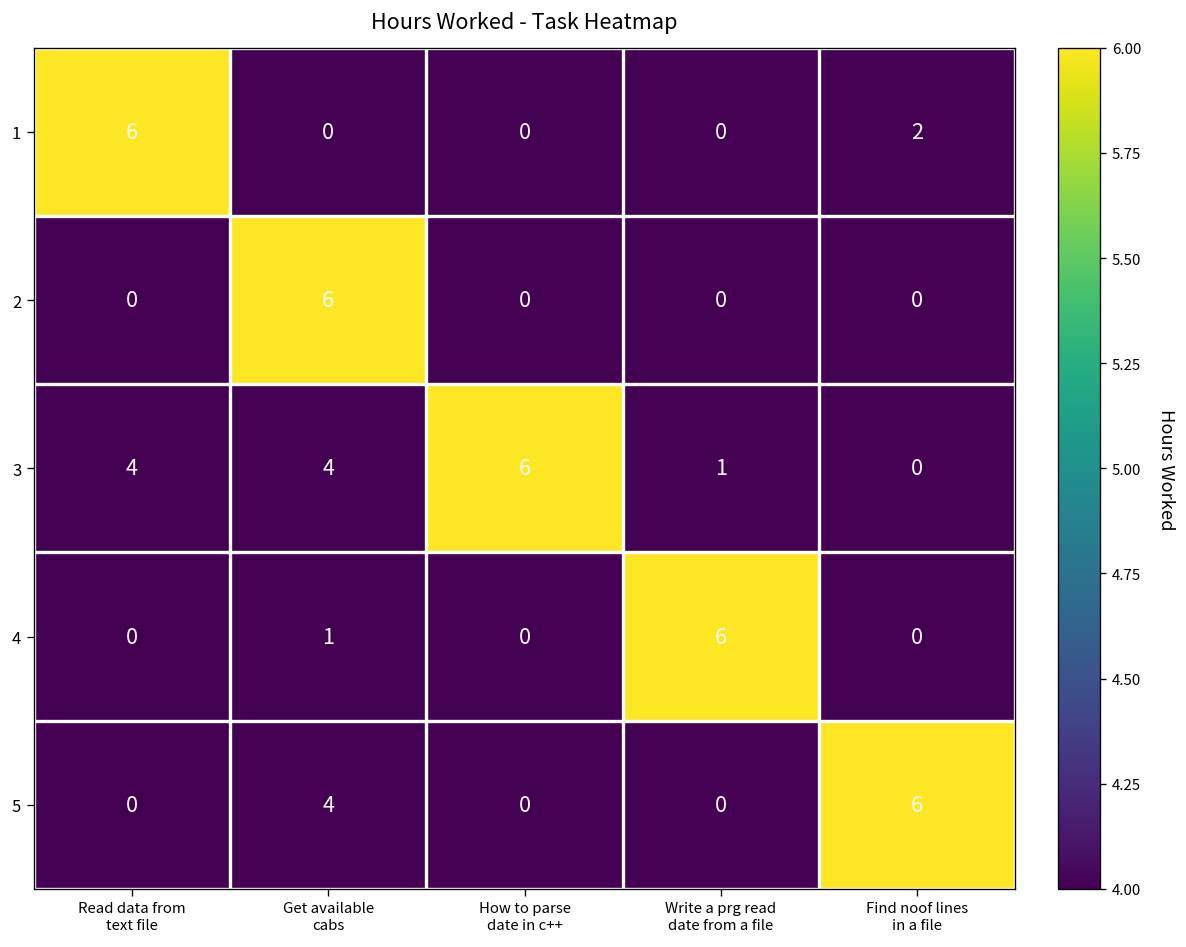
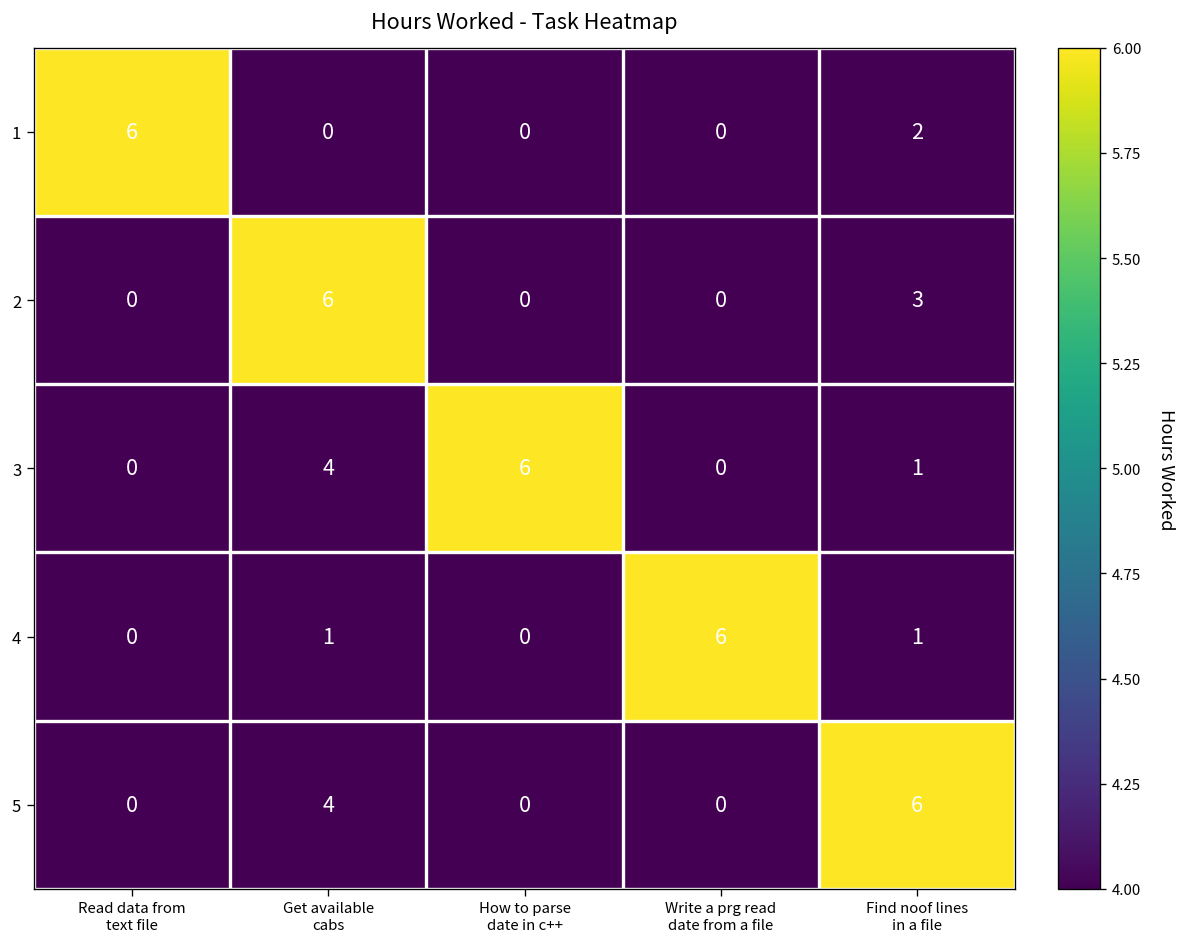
2, Find noof lines in a file: 0 -> 3
3, Read data from text file: 4 -> 0
3, Write a prg read date from a file: 1 -> 0
3, Find noof lines in a file: 0 -> 1
4, Find noof lines in a file: 0 -> 1
